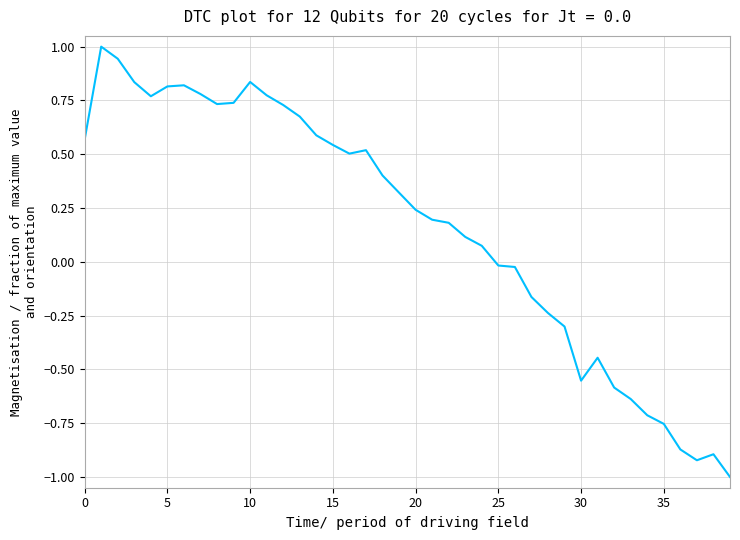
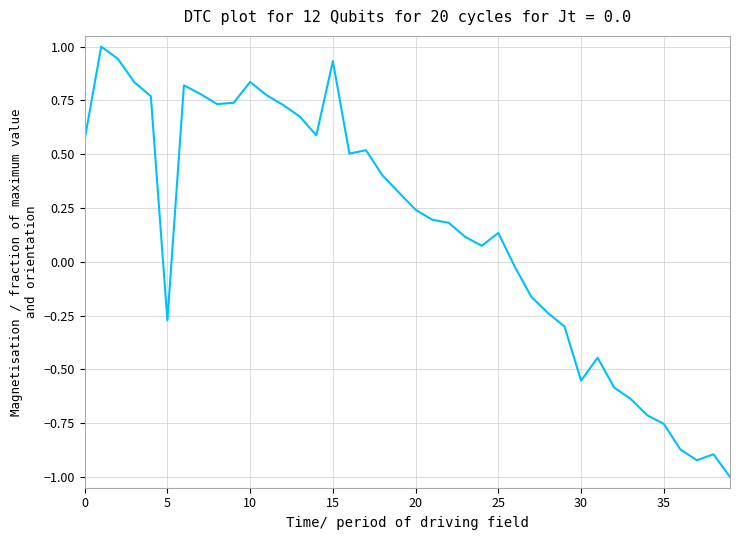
5: 0.82 -> -0.27
15: 0.54 -> 0.93
25: -0.02 -> 0.13
